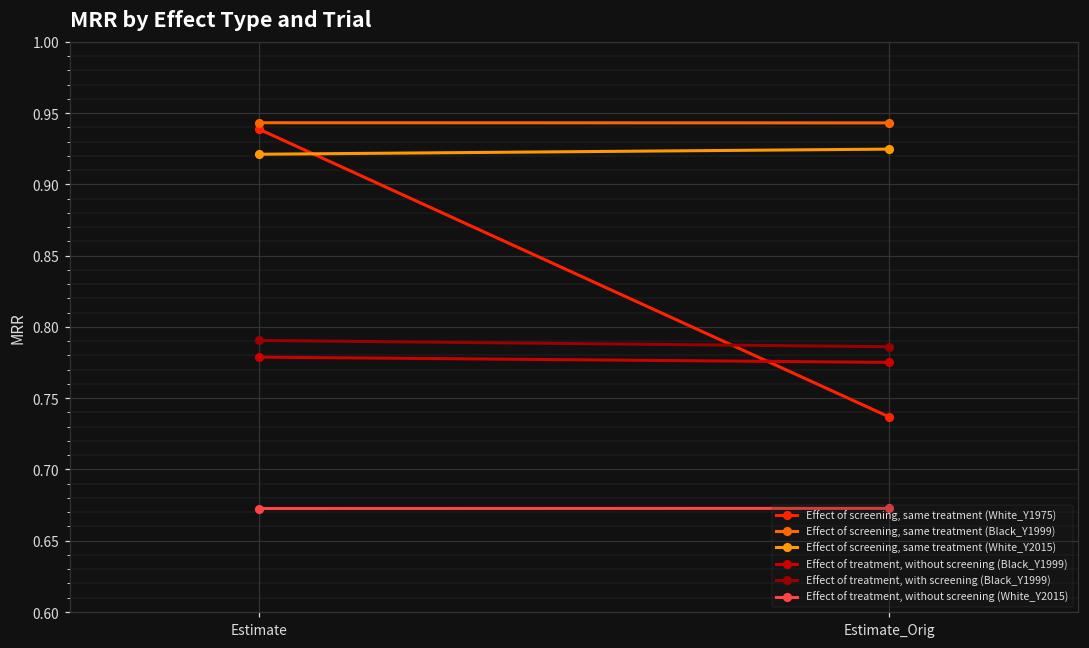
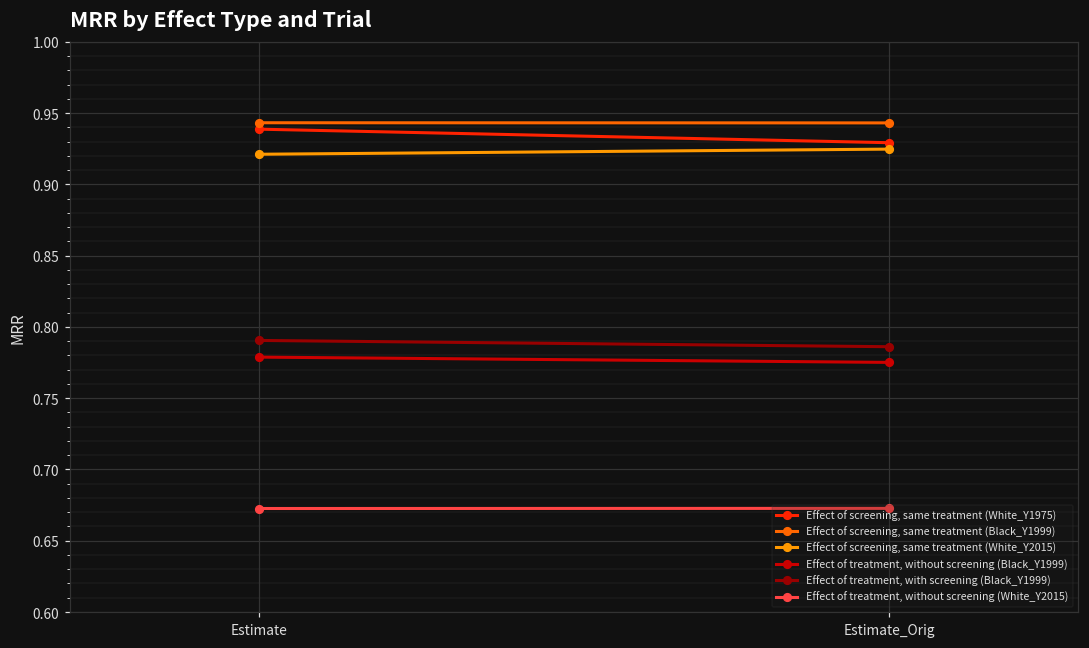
Effect of screening, same treatment (White_Y1975), Estimate_Orig: 0.737 -> 0.929
